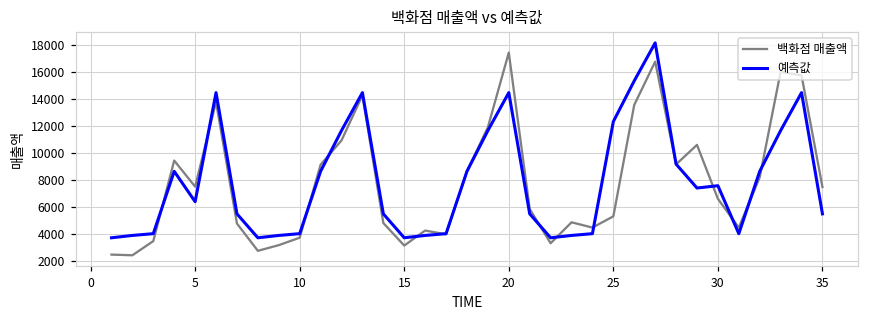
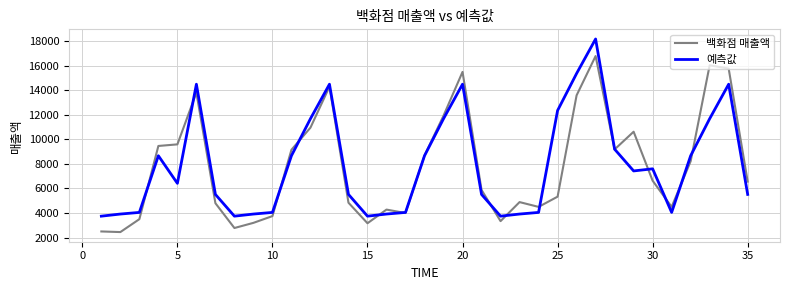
백화점 매출액, 5: 7500 -> 9600
백화점 매출액, 20: 17500 -> 15500
백화점 매출액, 35: 7500 -> 6600
